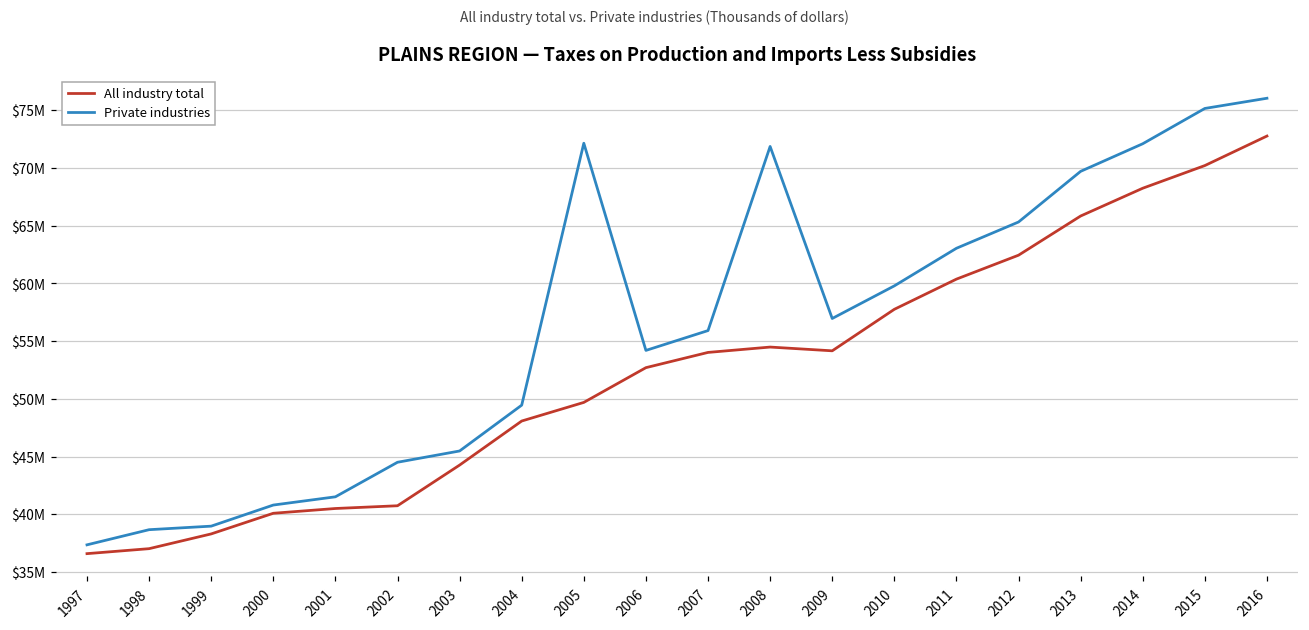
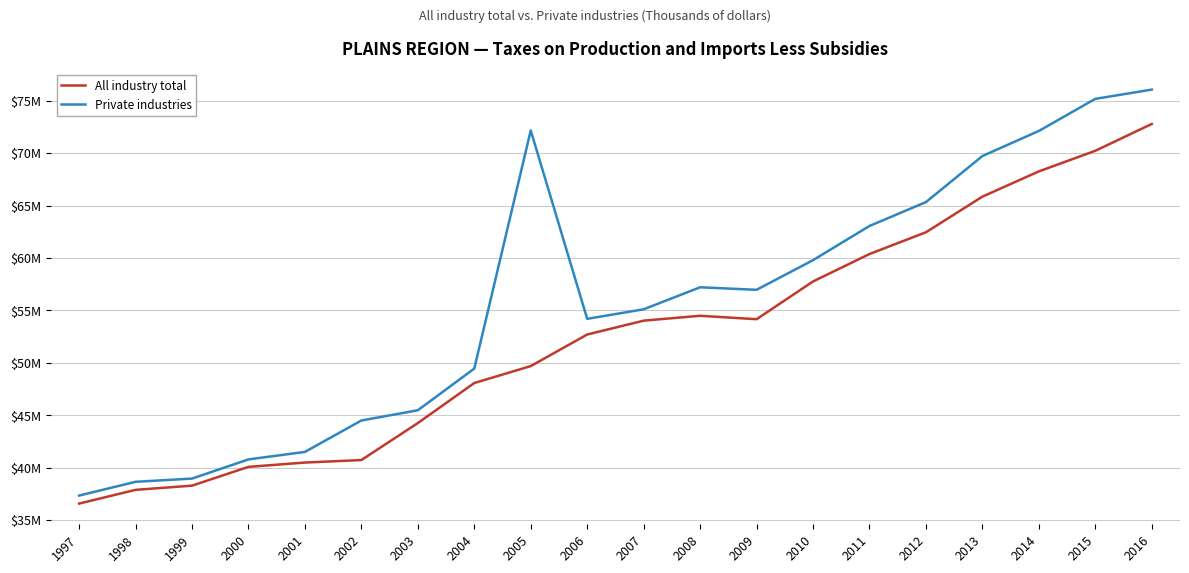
All industry total, 1998: $37000000 -> $37900000
Private industries, 2007: $55900000 -> $55100000
Private industries, 2008: $71900000 -> $57200000
